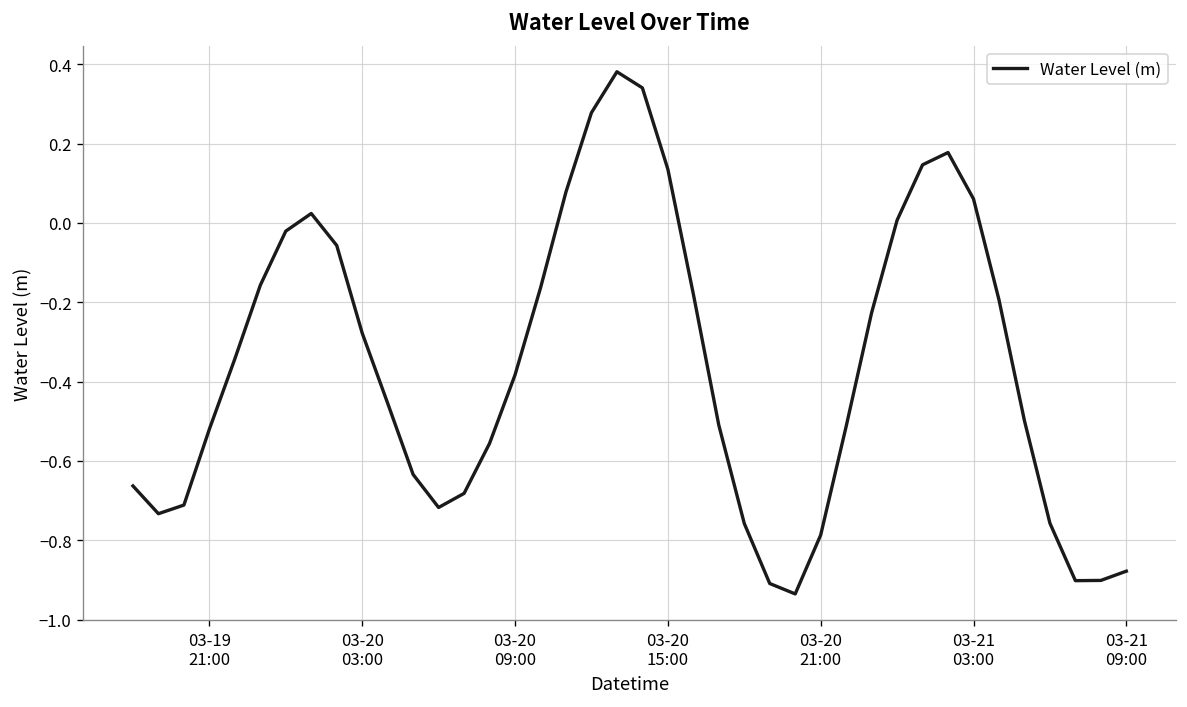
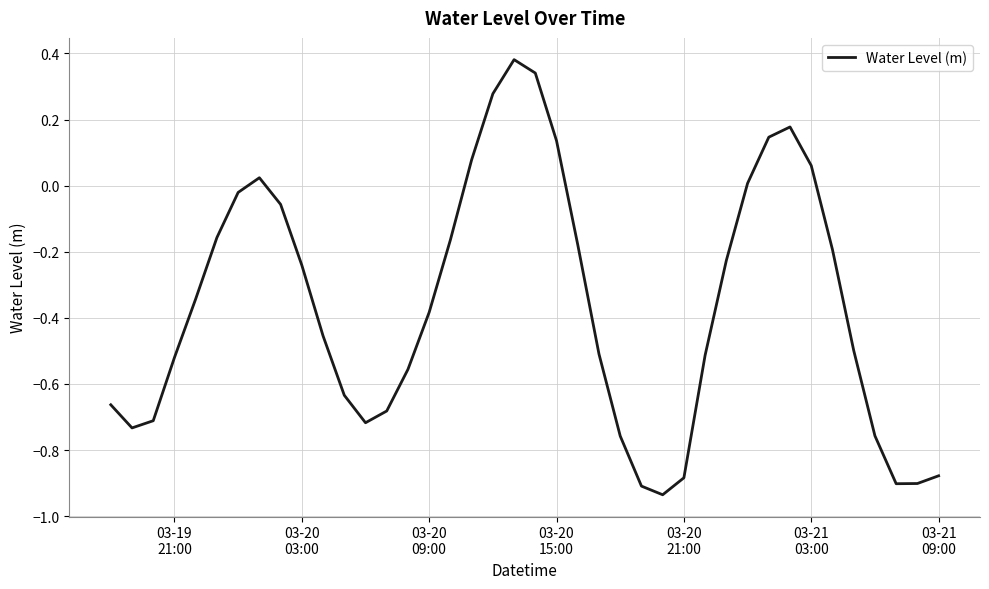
03-20 03:00: -0.28 -> -0.24
03-20 21:00: -0.79 -> -0.88
